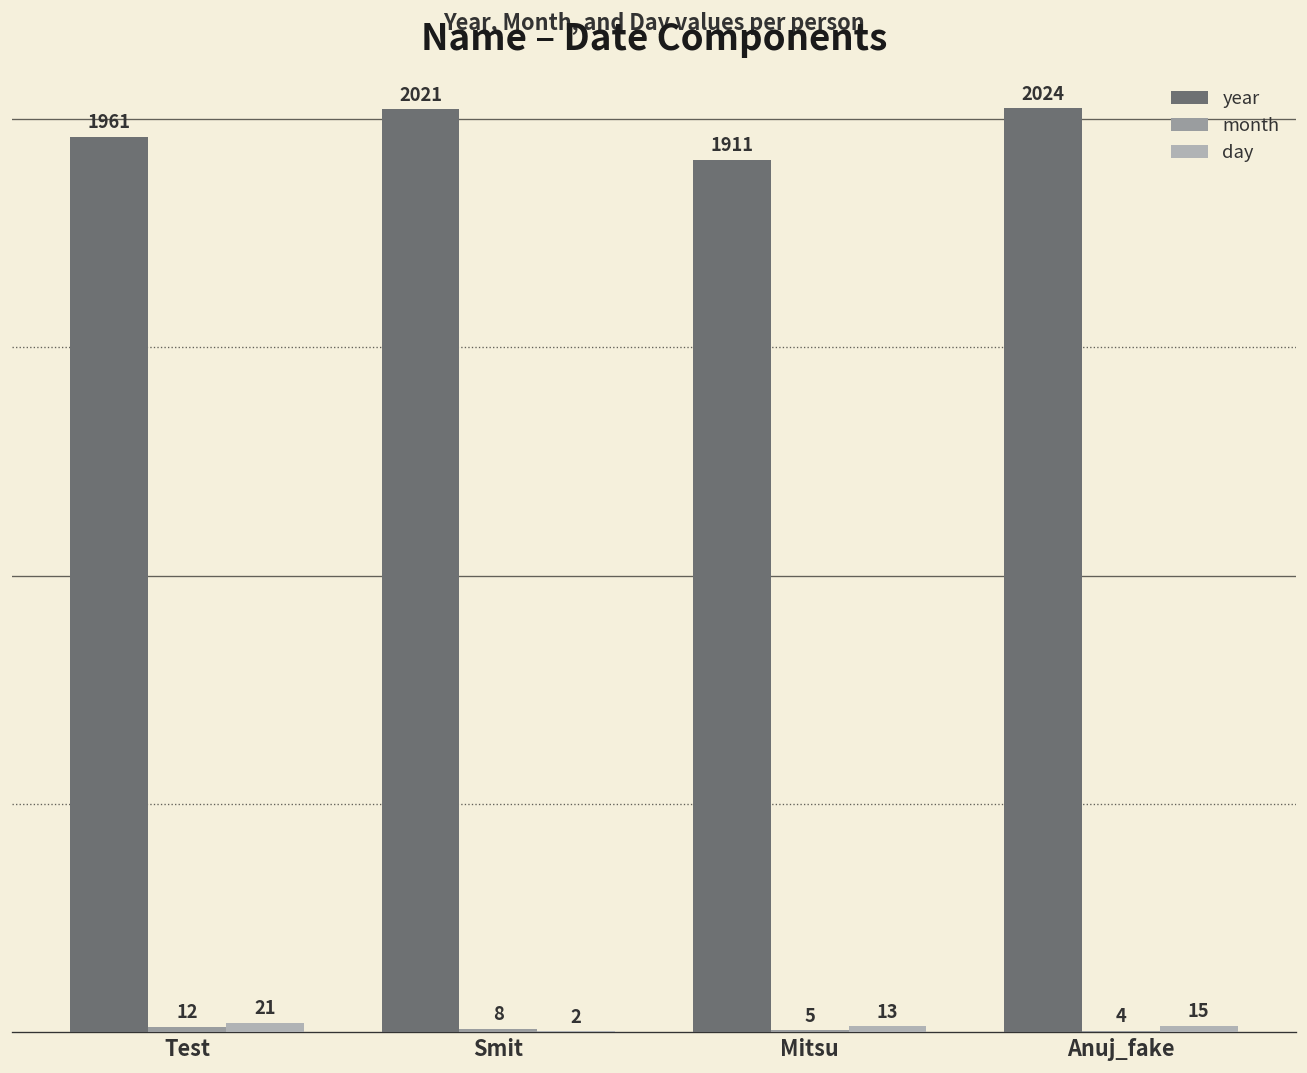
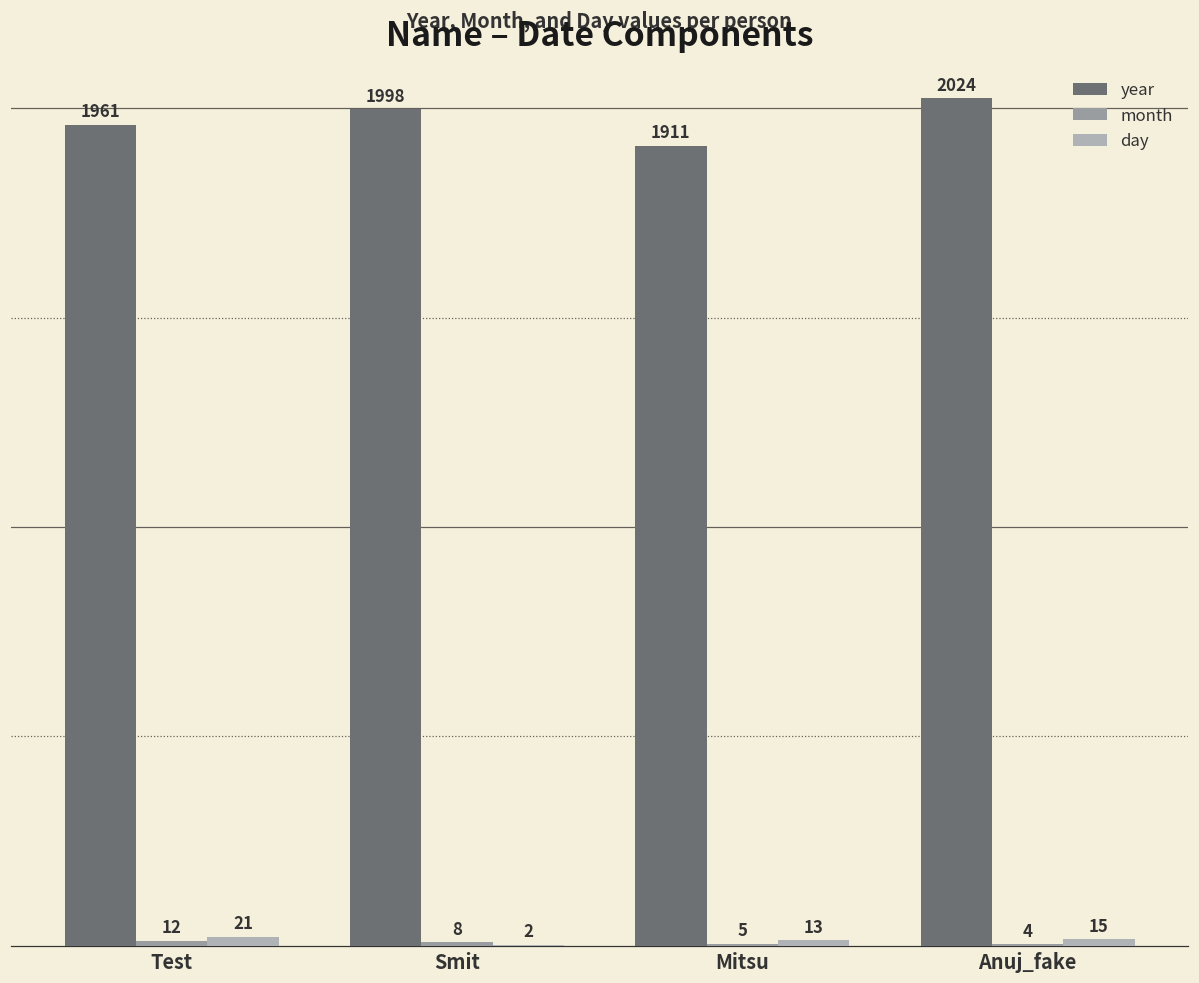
year, Smit: 2021 -> 1998
